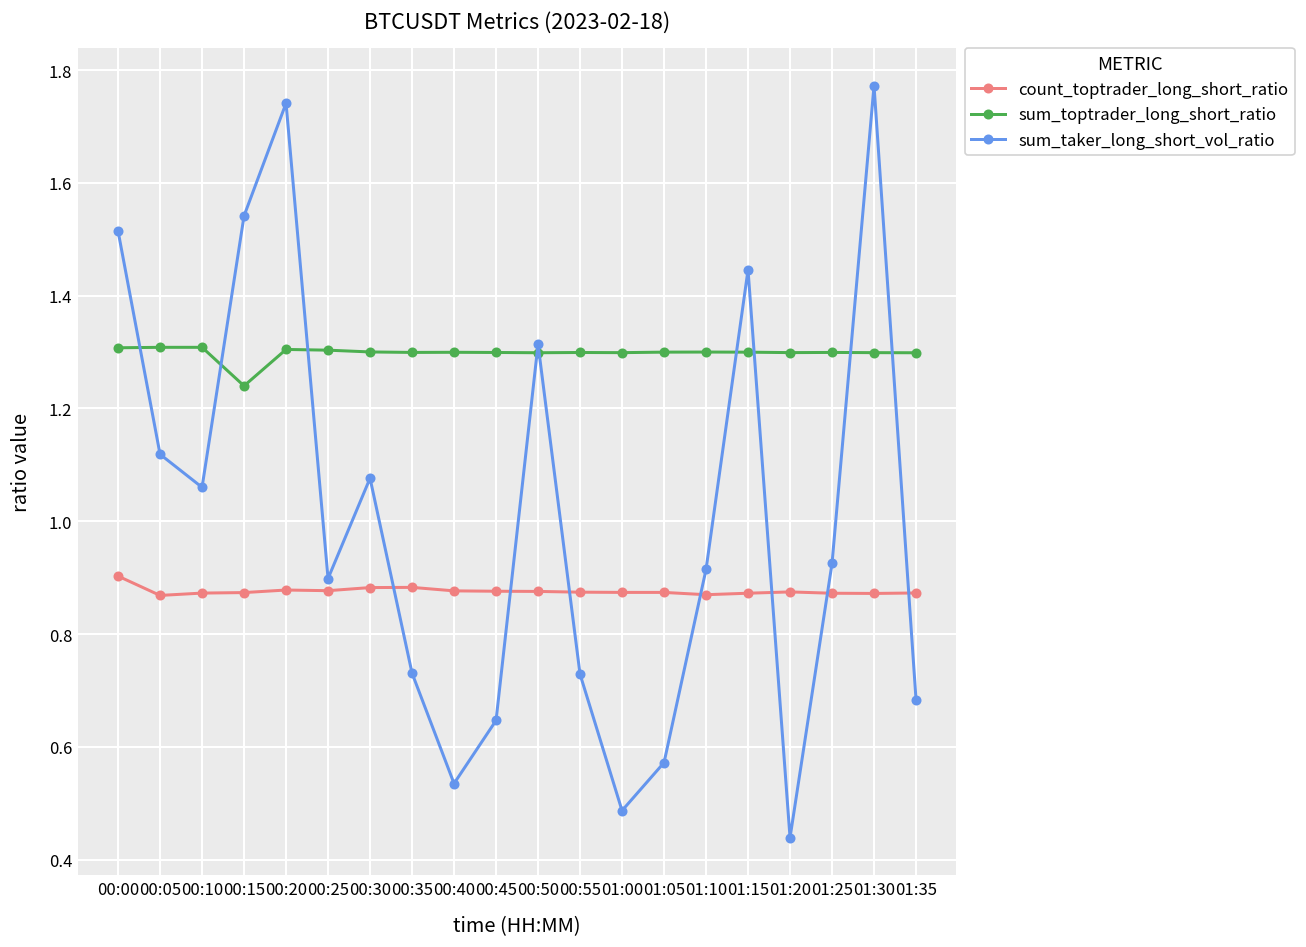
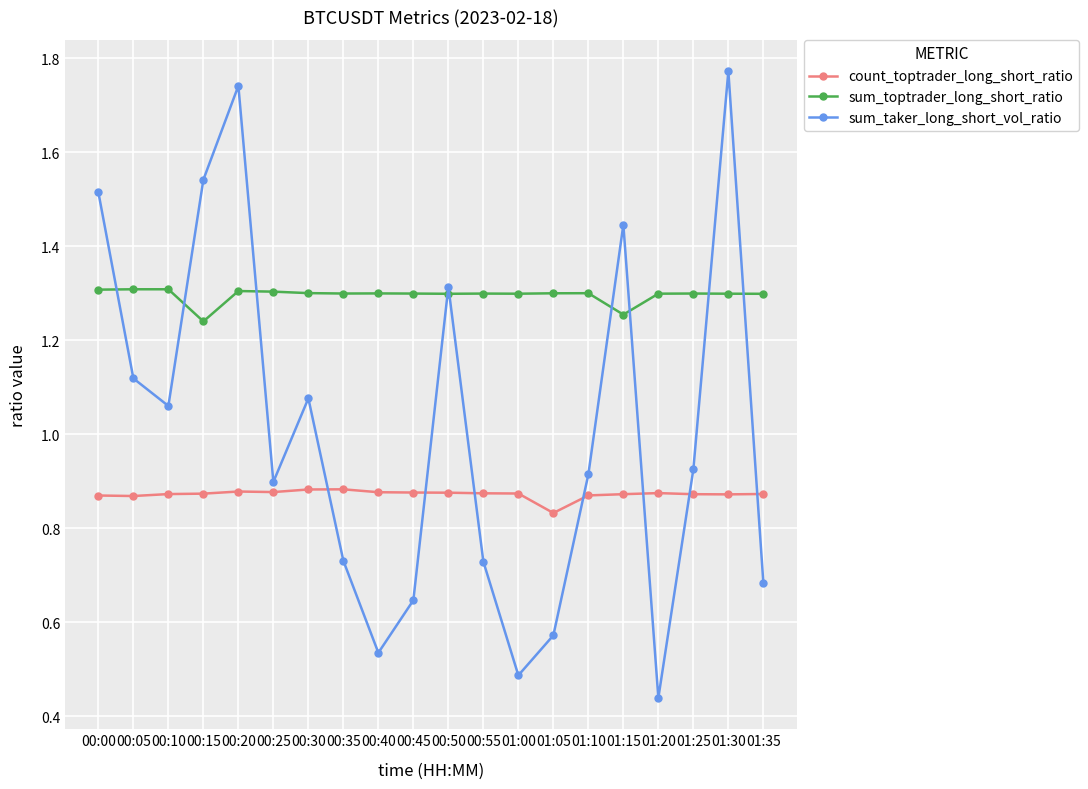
count_toptrader_long_short_ratio, 00:00: 0.90 -> 0.87
count_toptrader_long_short_ratio, 01:05: 0.87 -> 0.83
sum_toptrader_long_short_ratio, 01:15: 1.30 -> 1.25
